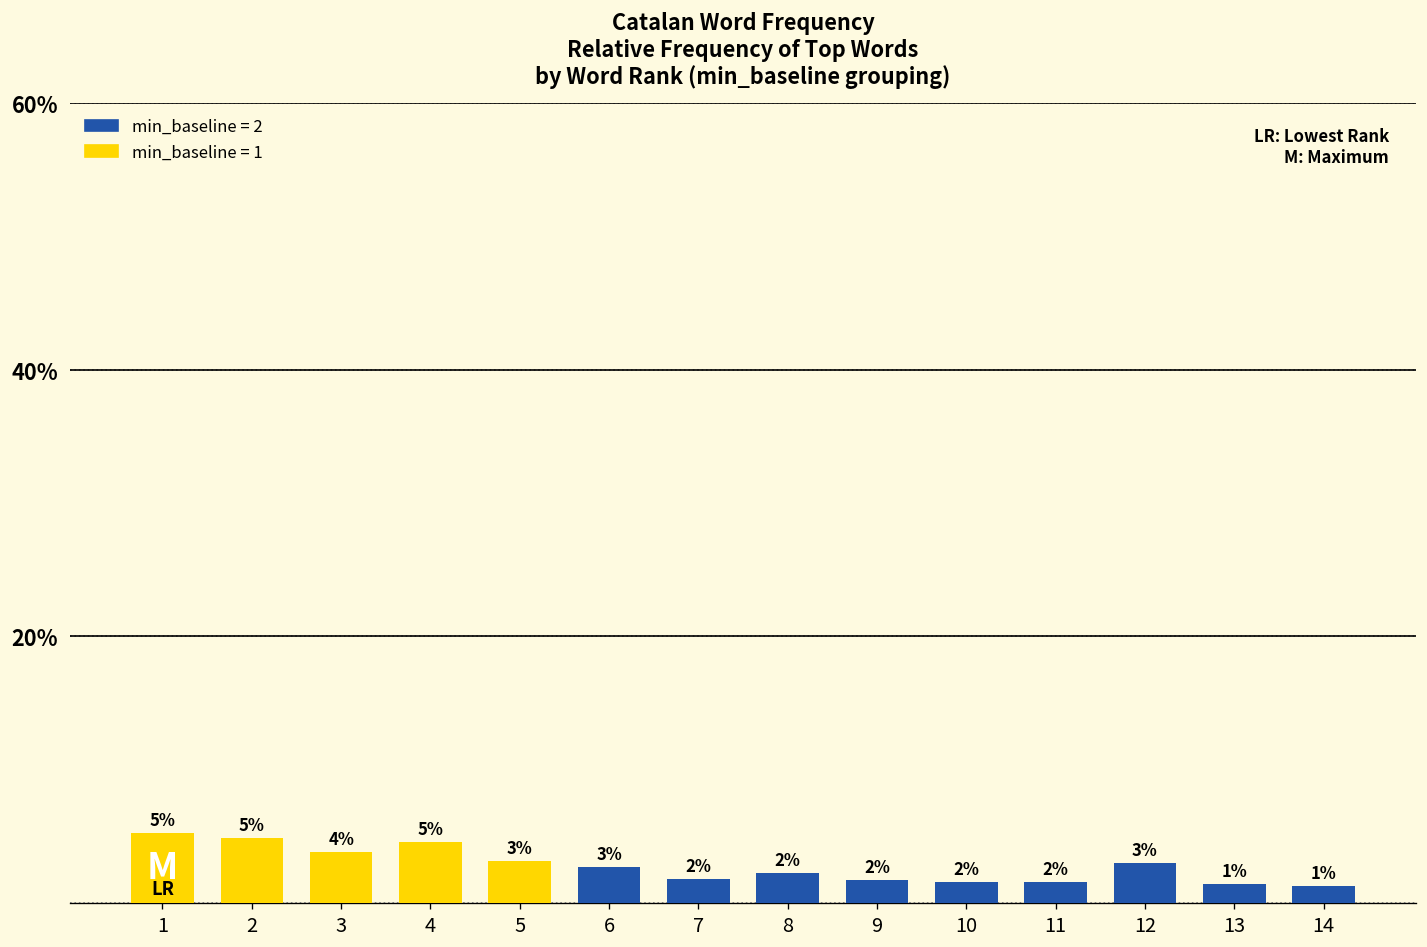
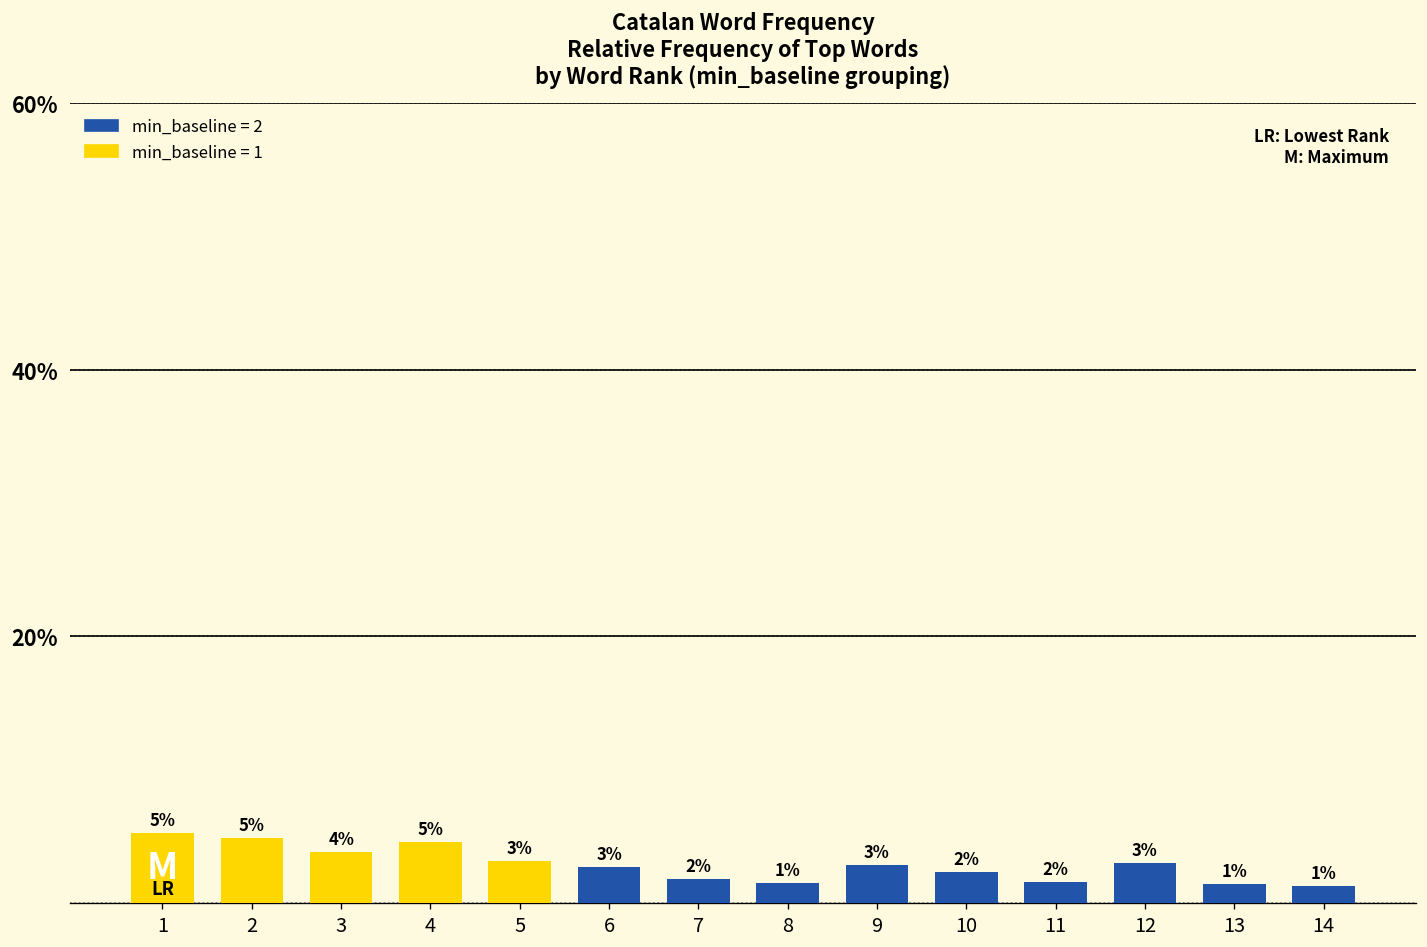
8: 2% -> 1%
9: 2% -> 3%
10: 1.6% -> 2.3%
